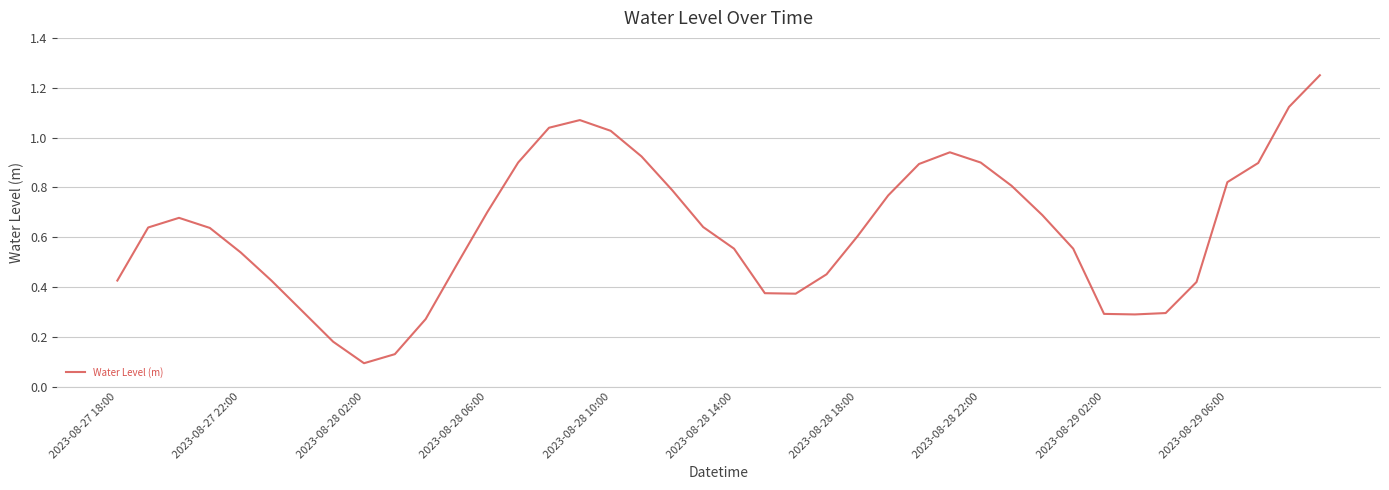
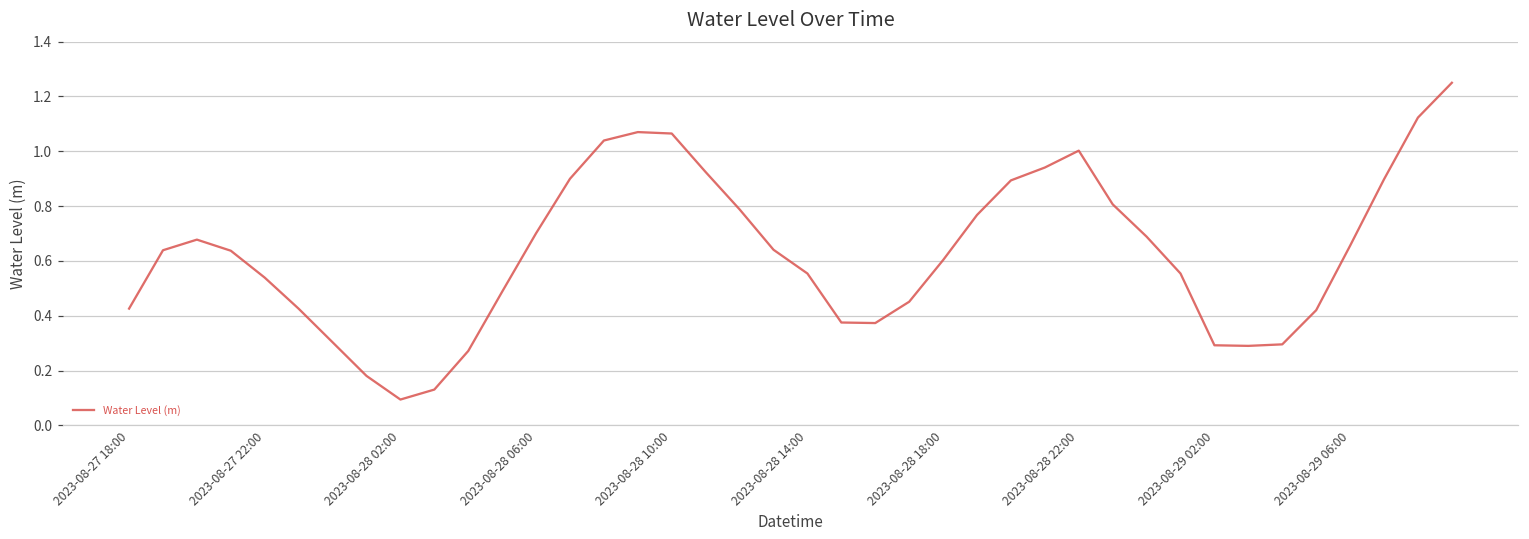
2023-08-28 10:00: 1.03 -> 1.06
2023-08-28 22:00: 0.90 -> 1.00
2023-08-29 06:00: 0.82 -> 0.66
